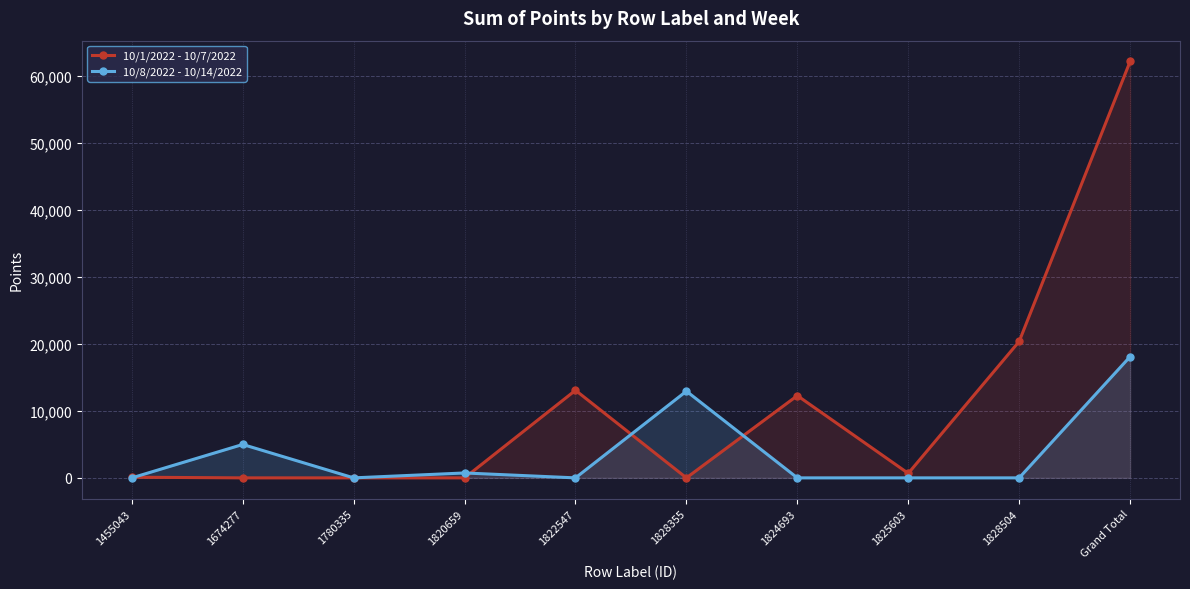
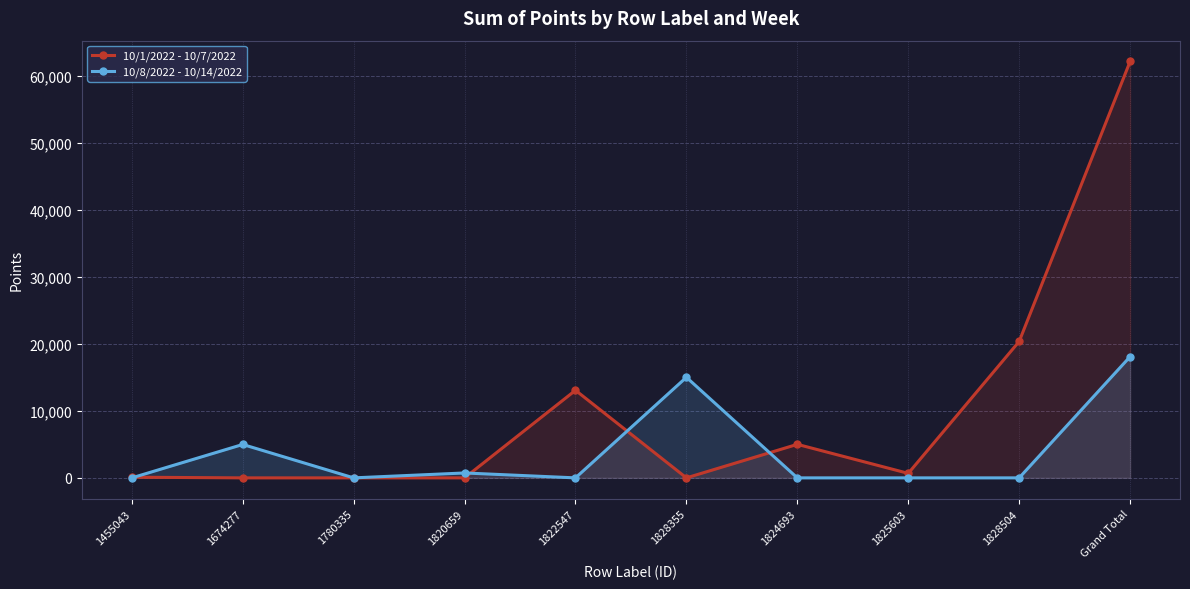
10/8/2022 - 10/14/2022, 1828355: 13,000 -> 15,000
10/1/2022 - 10/7/2022, 1824693: 12,000 -> 5,000
